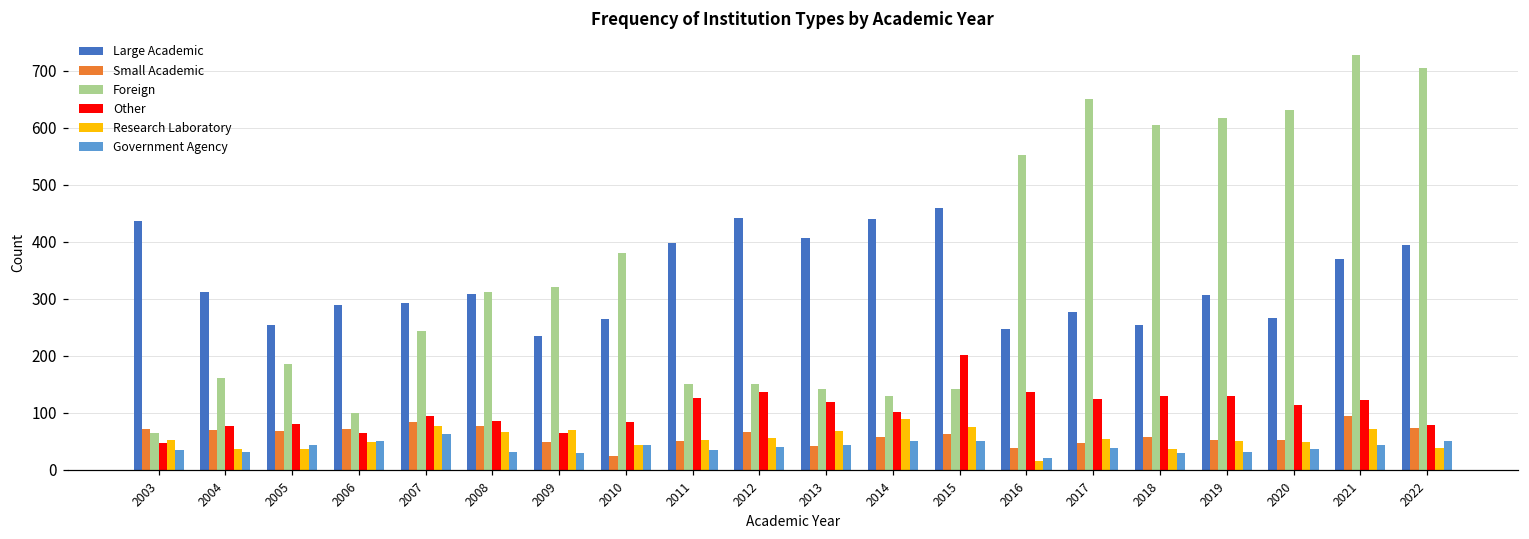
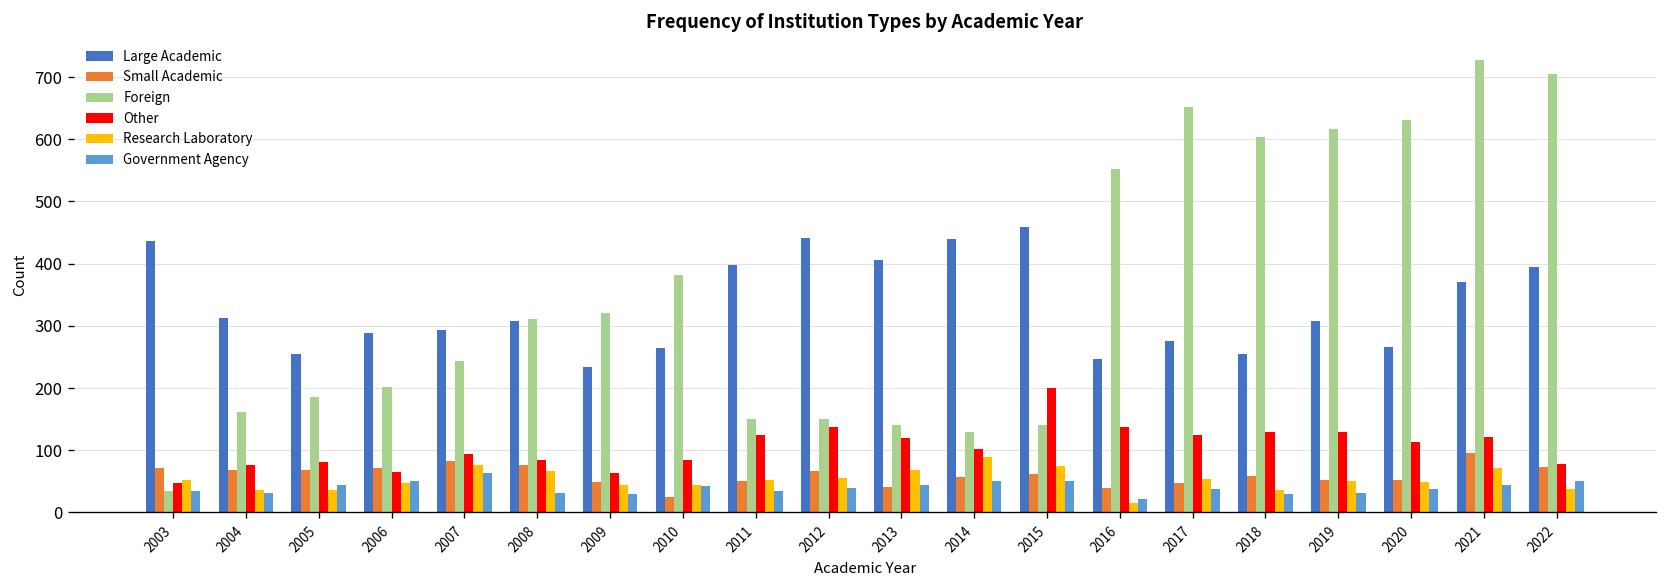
Foreign, 2003: 60 -> 40
Foreign, 2006: 100 -> 200
Research Laboratory, 2009: 70 -> 40
